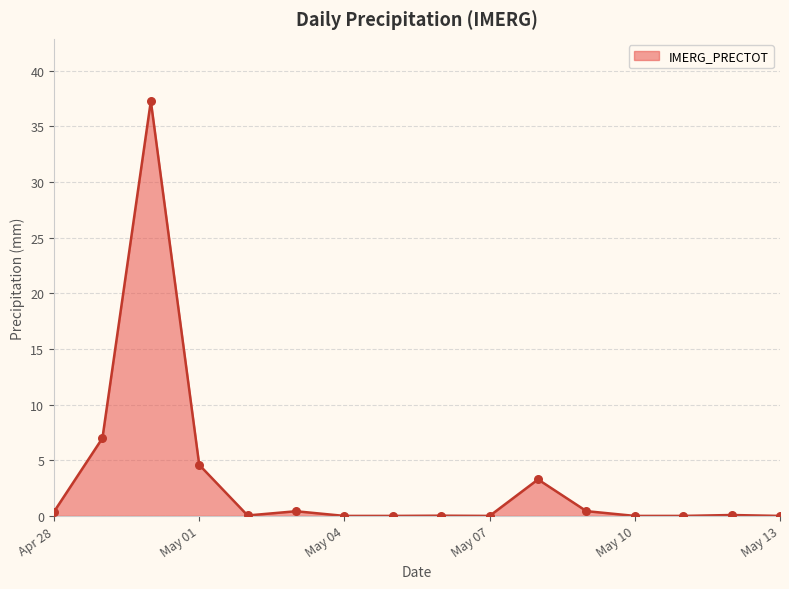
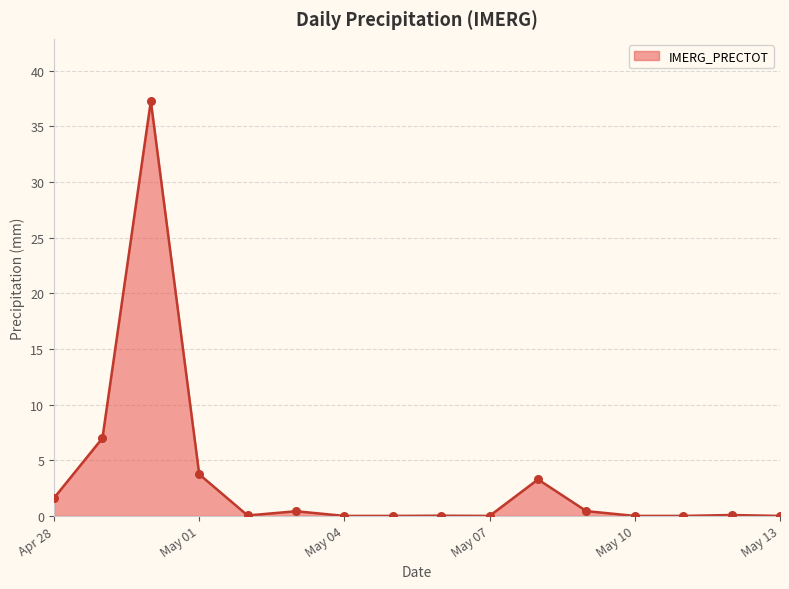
Apr 28: 0.4 -> 1.6
May 01: 4.6 -> 3.7
